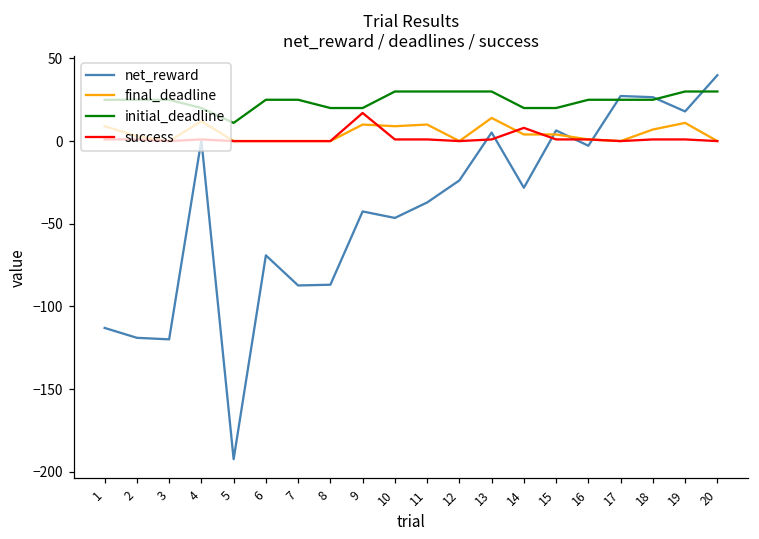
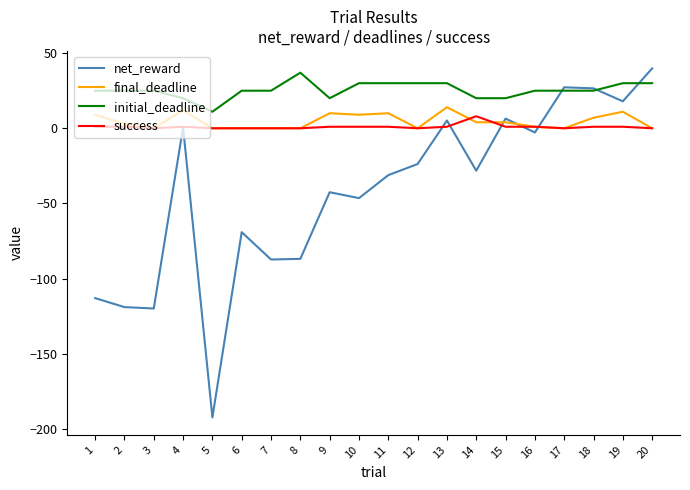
initial_deadline, 8: 20 -> 37
success, 9: 17 -> 1
net_reward, 11: -37 -> -31
